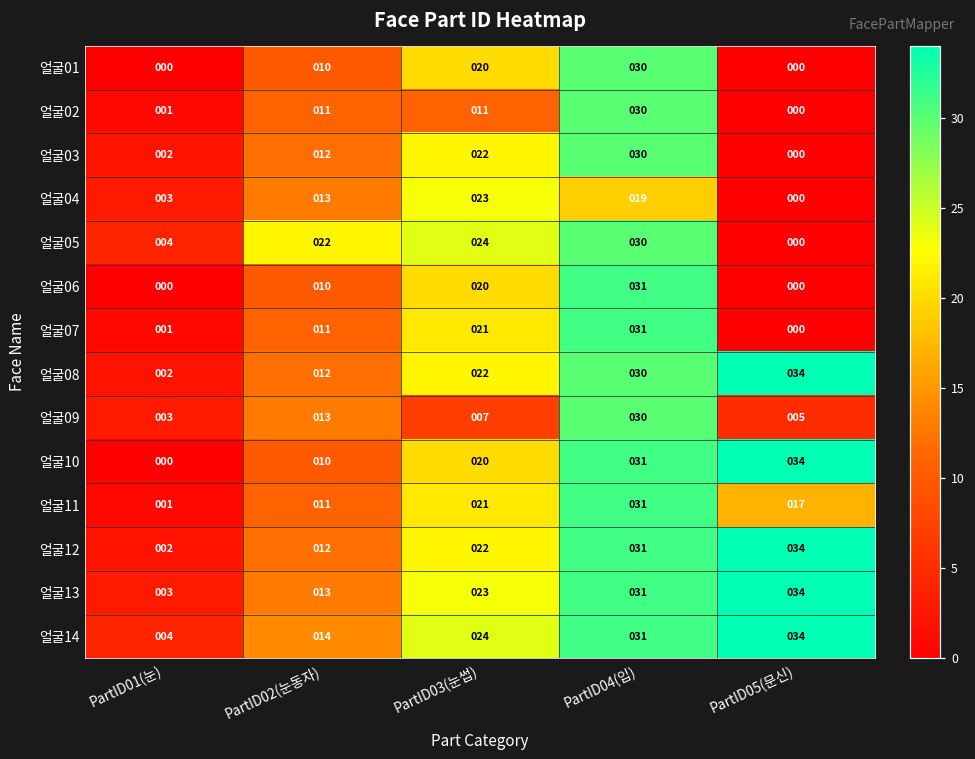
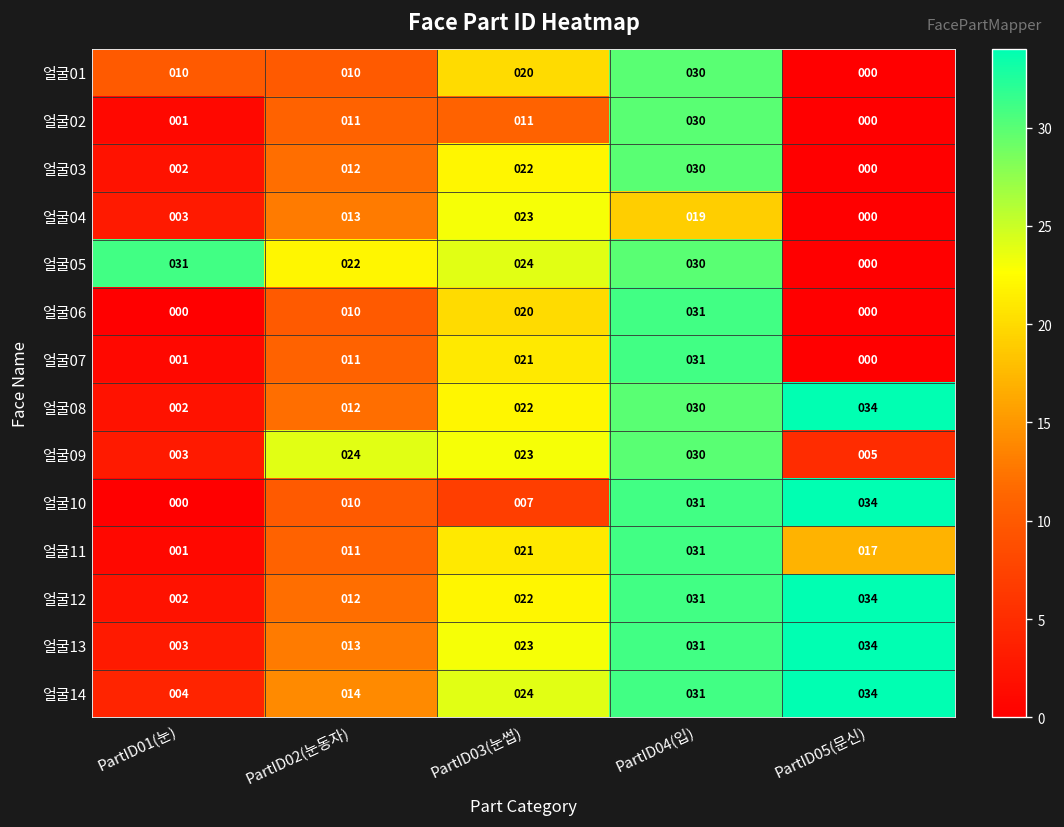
얼굴01, PartID01(눈): 000 -> 010
얼굴05, PartID01(눈): 004 -> 031
얼굴09, PartID02(눈동자): 013 -> 024
얼굴09, PartID03(눈썹): 007 -> 023
얼굴10, PartID03(눈썹): 020 -> 007
